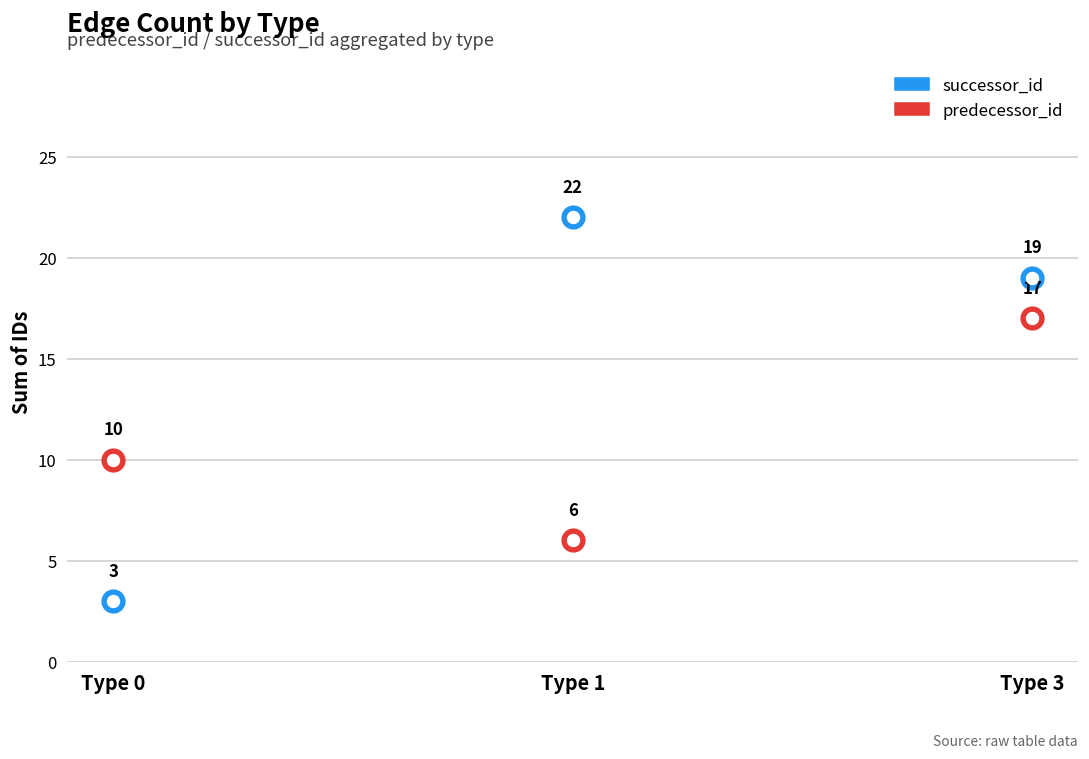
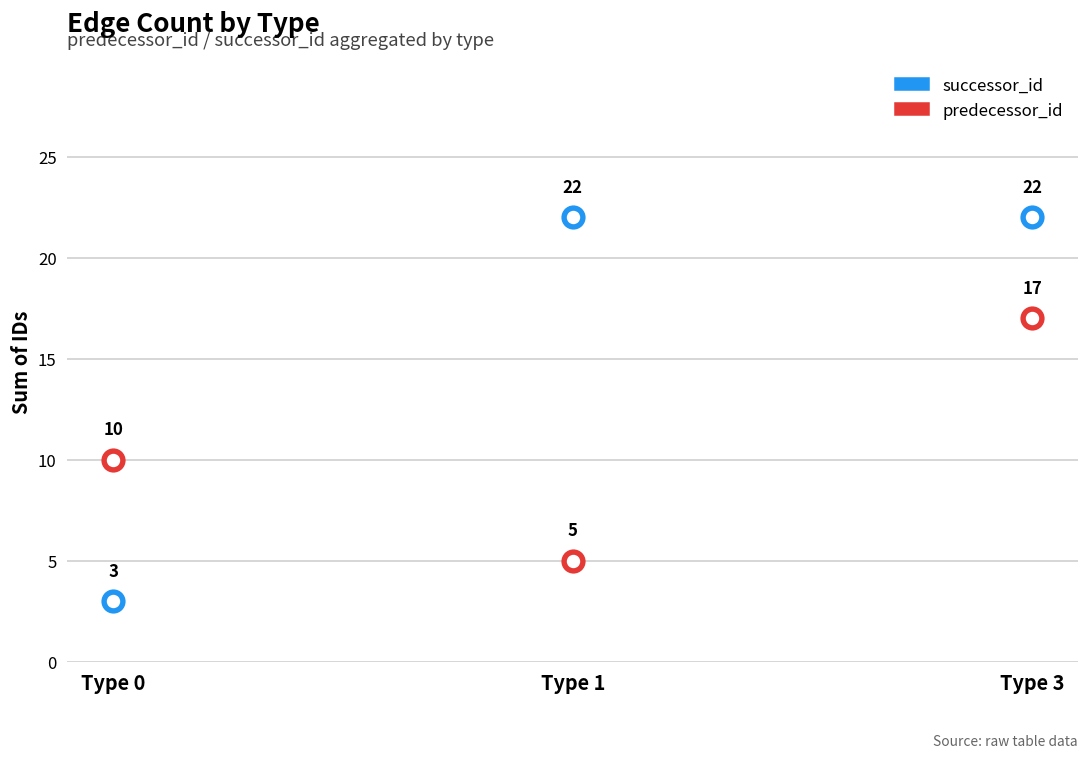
predecessor_id, Type 1: 6 -> 5
successor_id, Type 3: 19 -> 22
